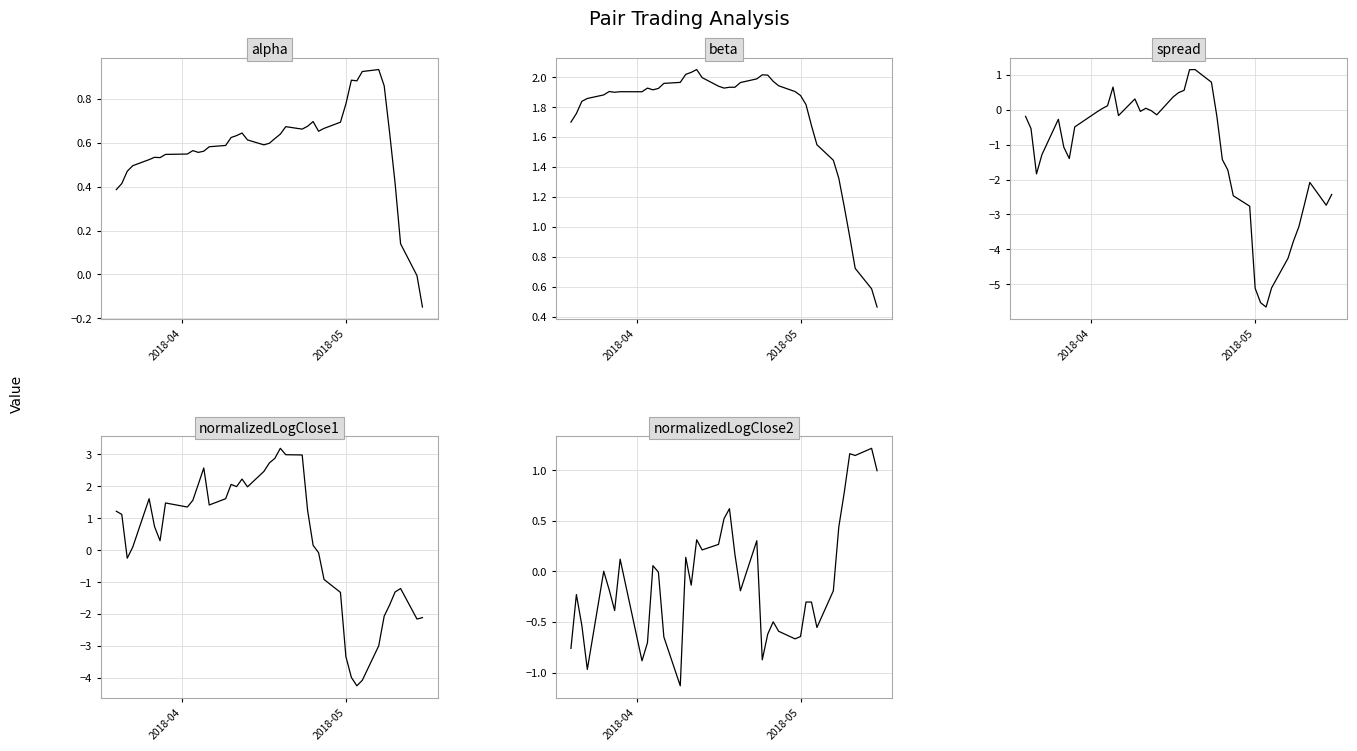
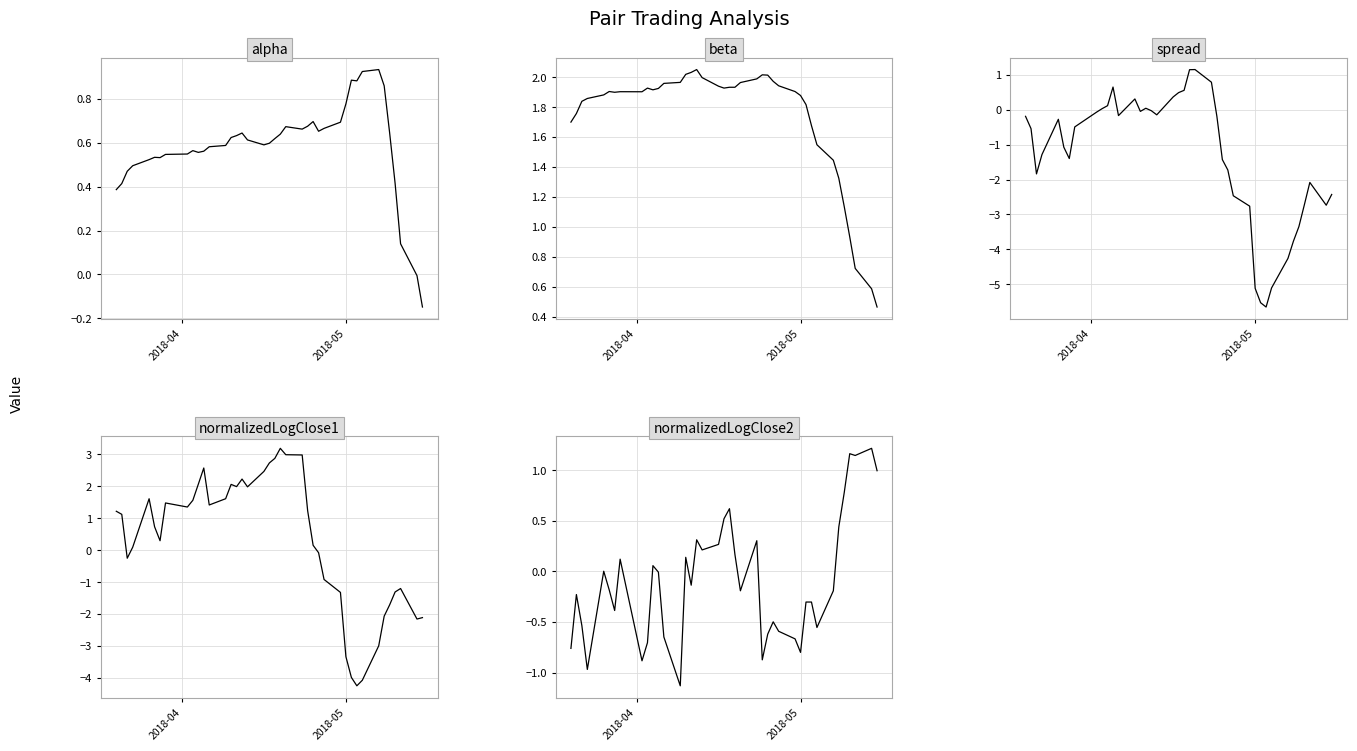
normalizedLogClose2, 2018-05: -0.64 -> -0.80
